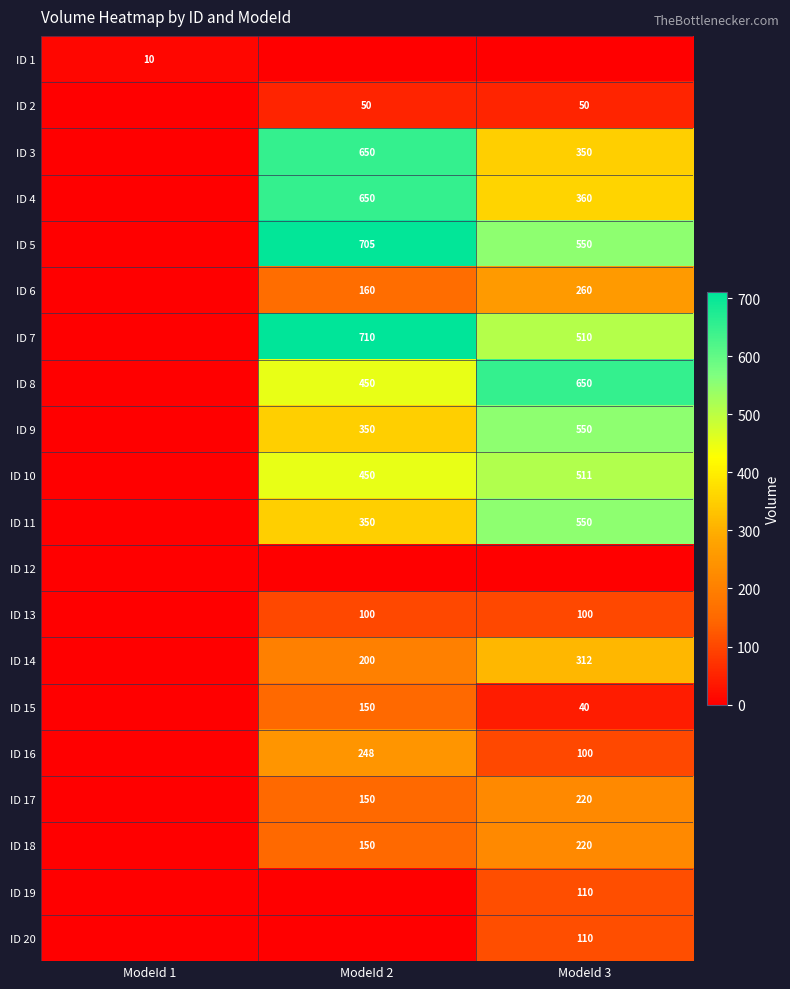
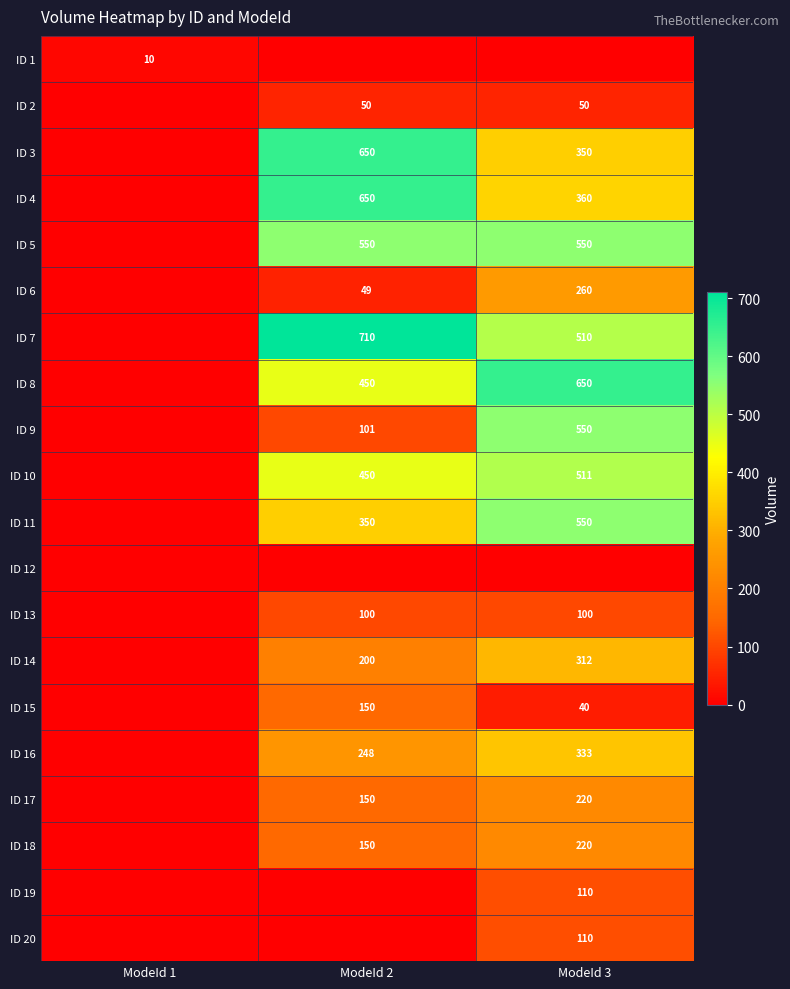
ID 5, ModeId 2: 705 -> 550
ID 6, ModeId 2: 160 -> 49
ID 9, ModeId 2: 350 -> 101
ID 16, ModeId 3: 100 -> 333
